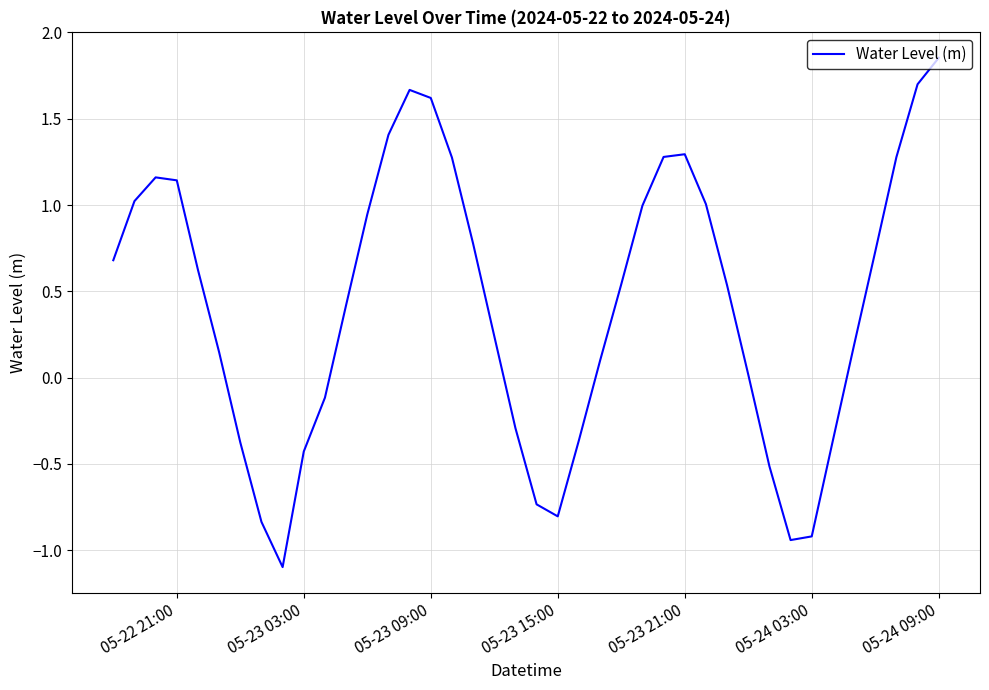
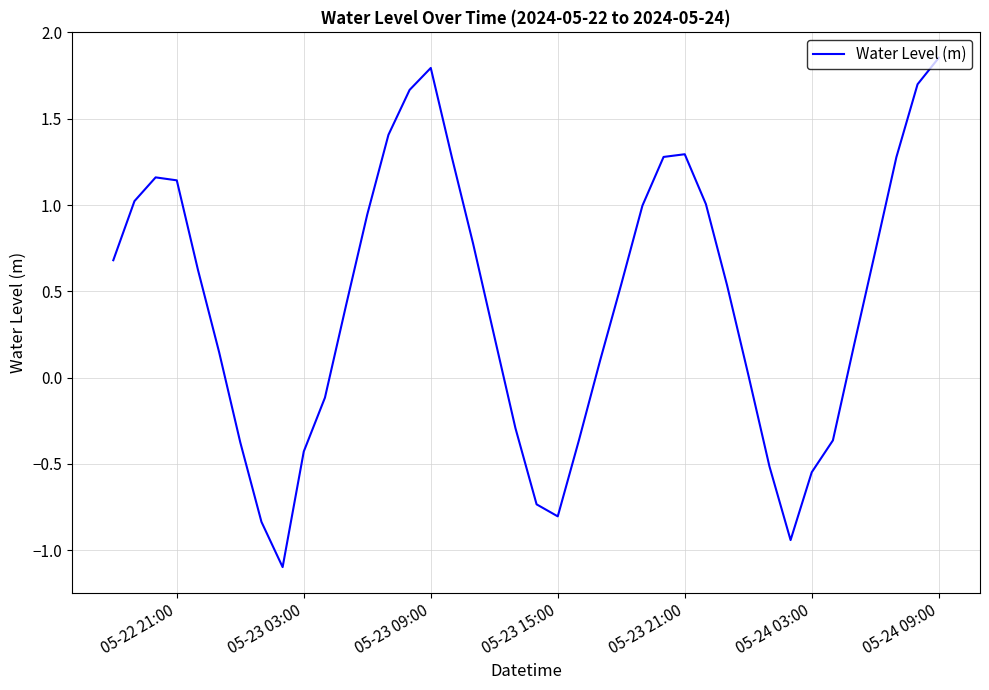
05-23 09:00: 1.62 -> 1.79
05-24 03:00: -0.92 -> -0.55
